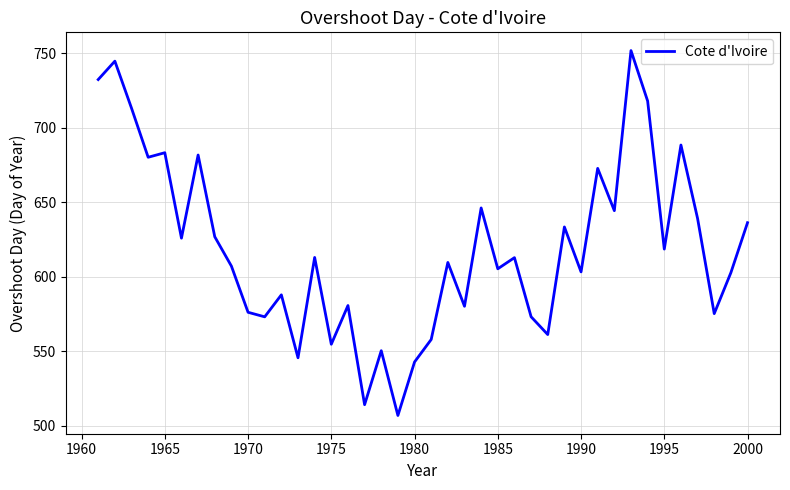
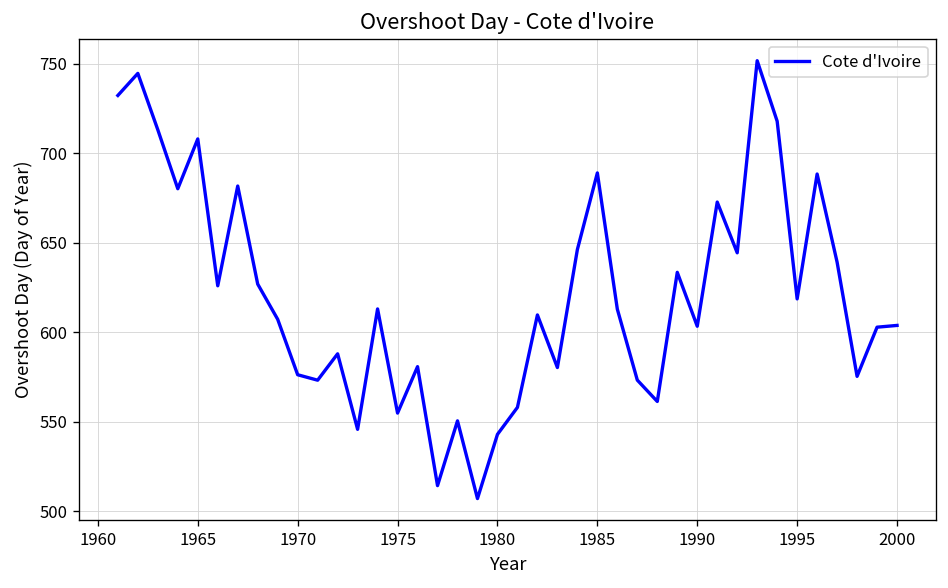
1965: 683 -> 708
1985: 605 -> 689
2000: 636 -> 604
